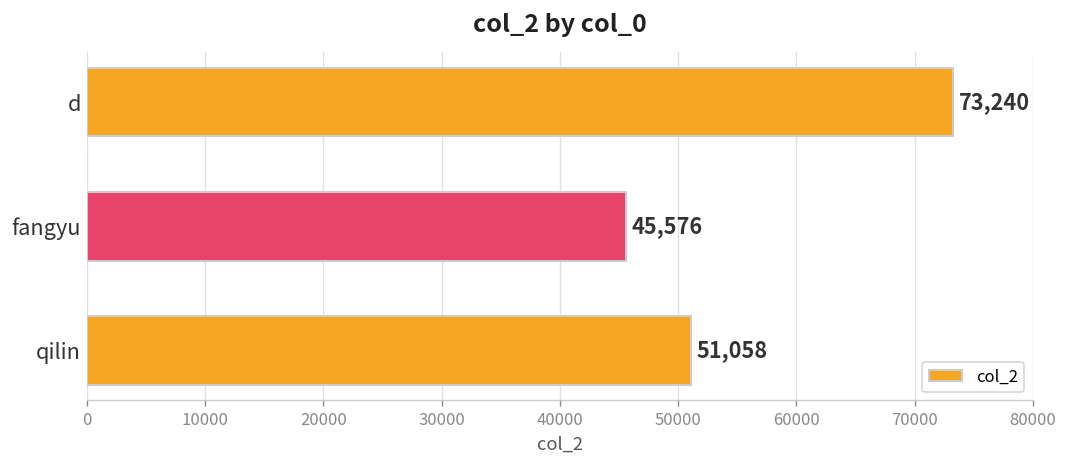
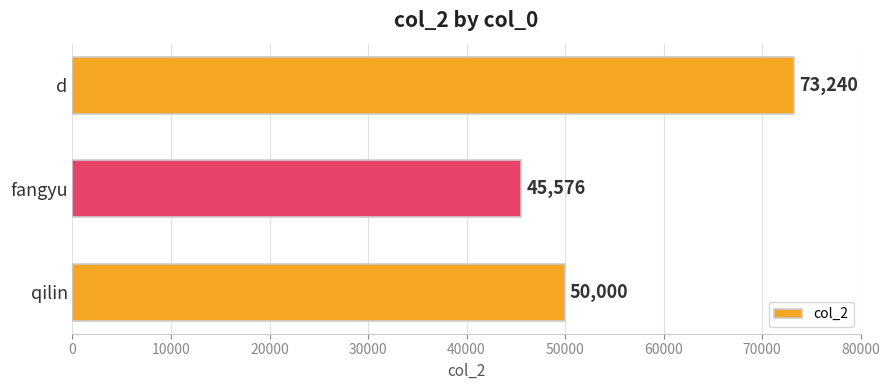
qilin: 51,058 -> 50,000
